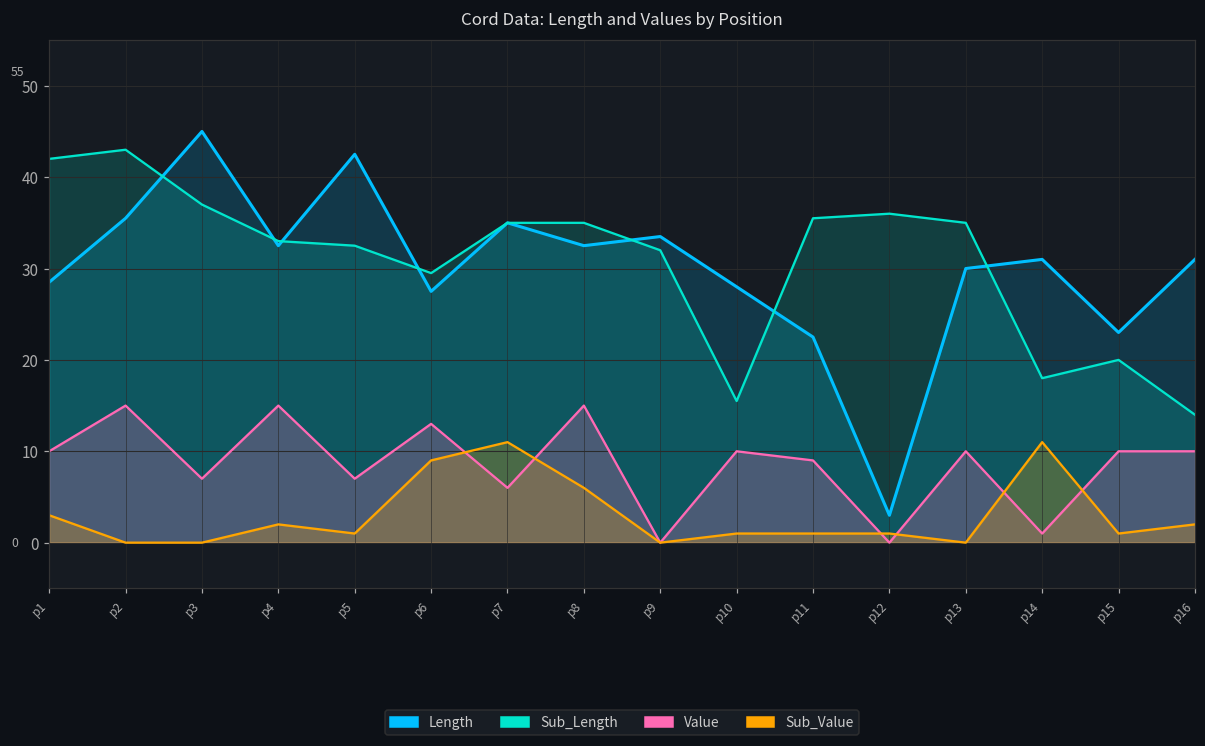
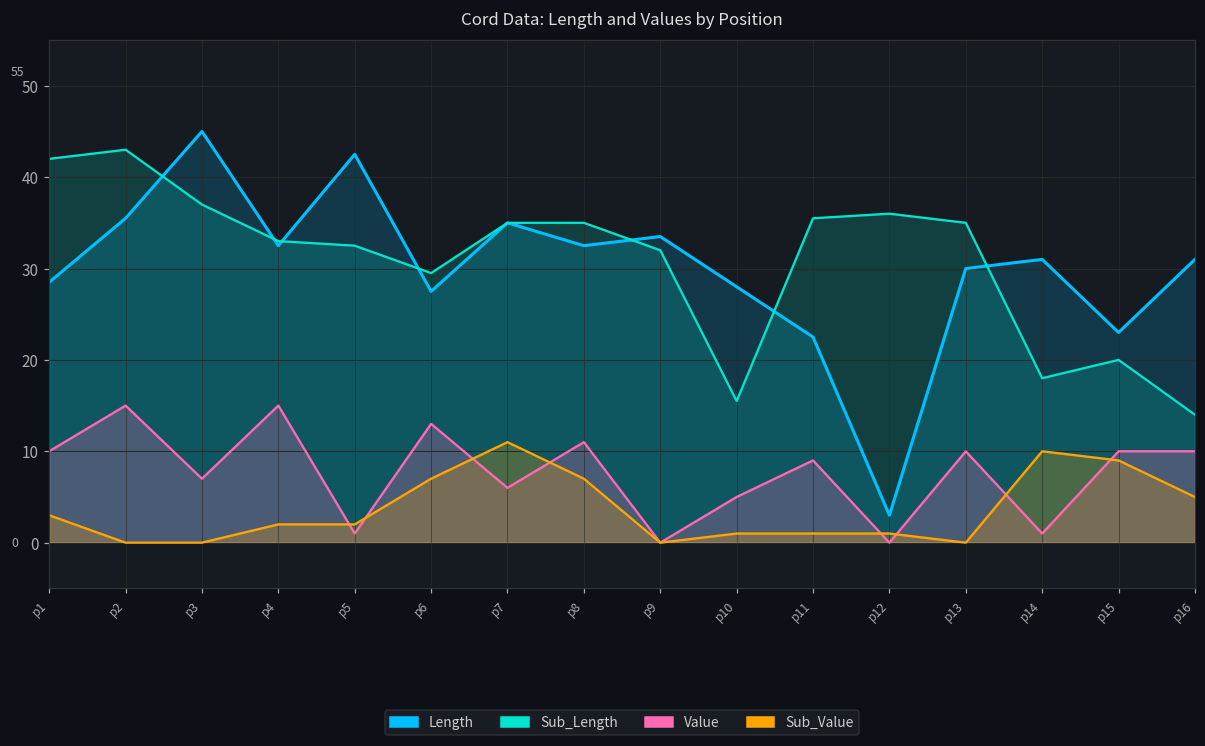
Value, p5: 7 -> 1
Sub_Value, p5: 1 -> 2
Sub_Value, p6: 9 -> 7
Value, p8: 15 -> 11
Sub_Value, p8: 6 -> 7
Value, p10: 10 -> 5
Sub_Value, p14: 11 -> 10
Sub_Value, p15: 1 -> 9
Sub_Value, p16: 2 -> 5
